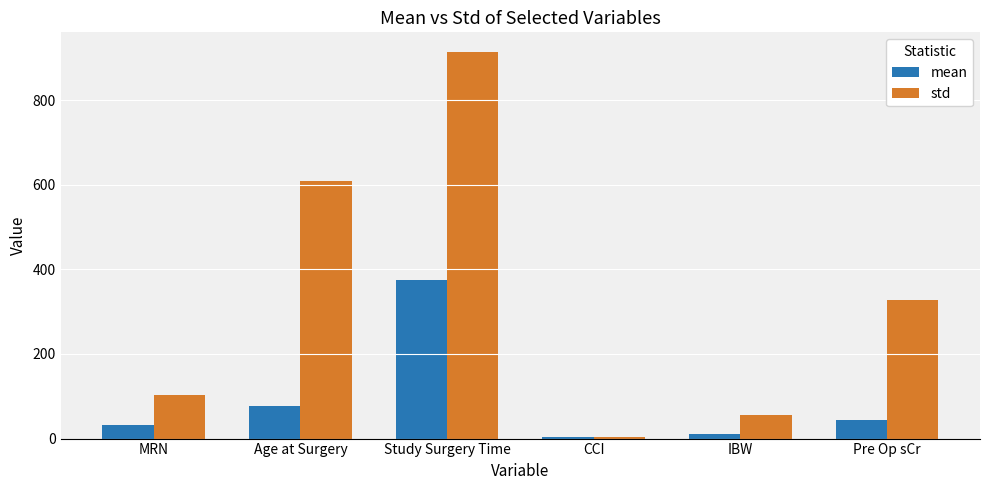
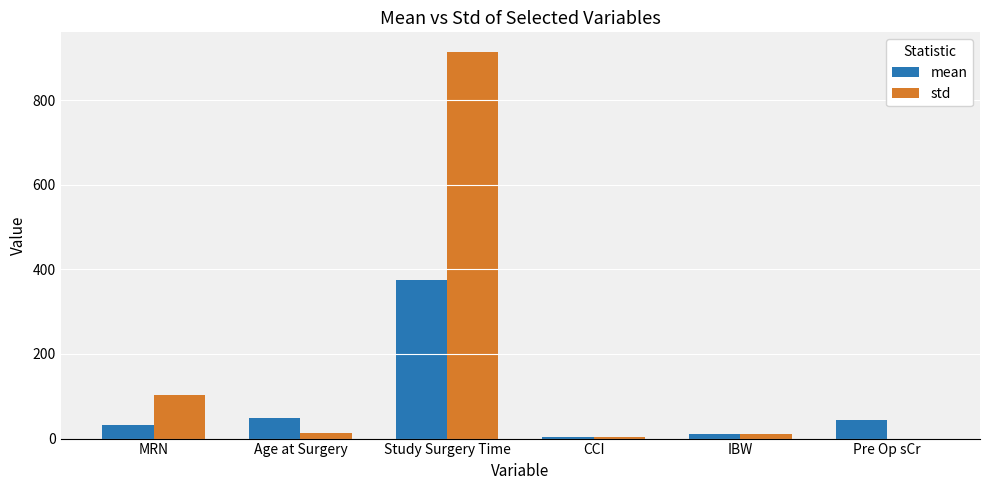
mean, Age at Surgery: 80 -> 50
std, Age at Surgery: 610 -> 10
std, IBW: 60 -> 10
std, Pre Op sCr: 330 -> 0
